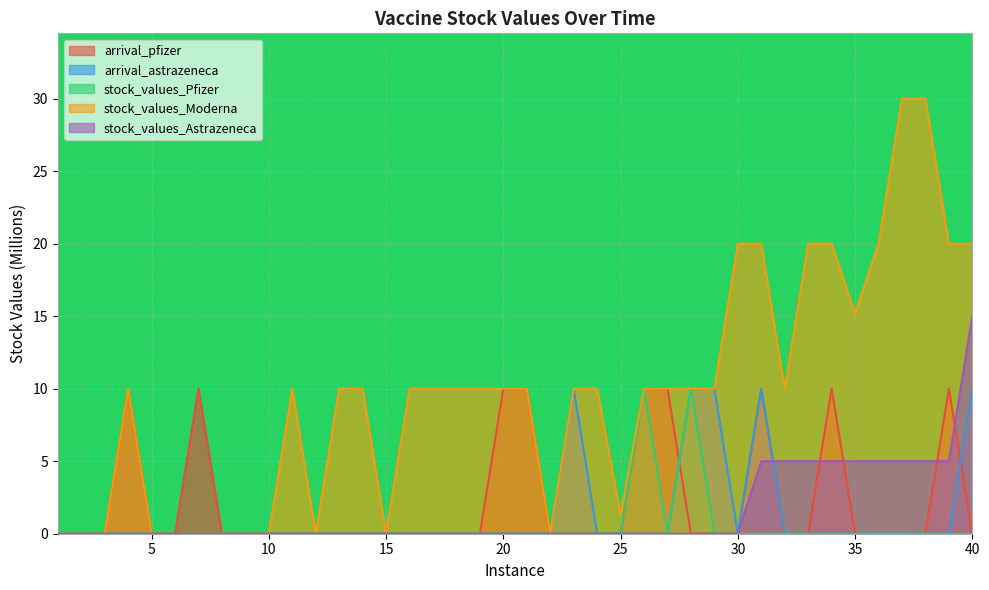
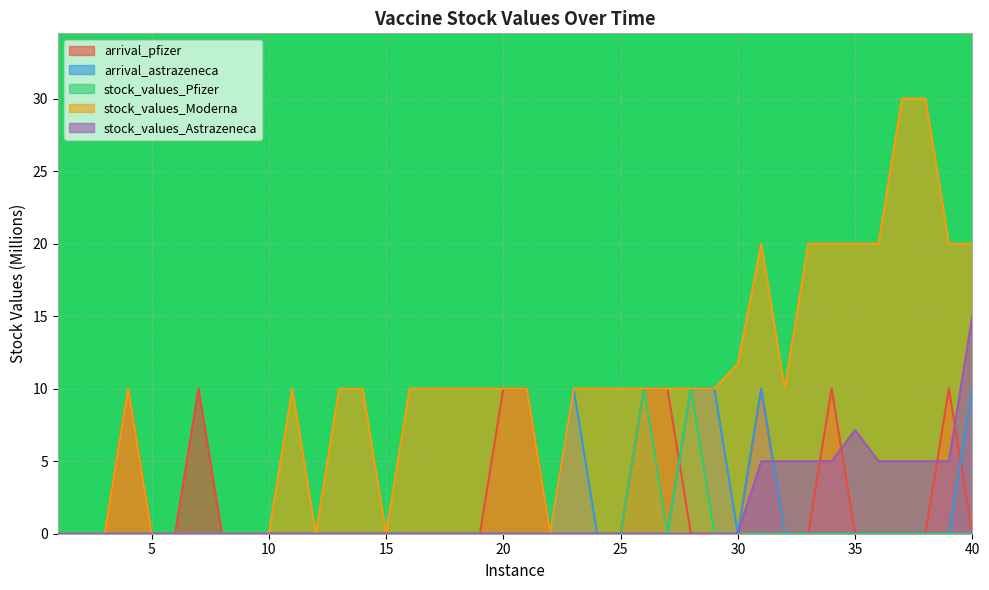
stock_values_Moderna, 25: 1.3 -> 10.0
stock_values_Moderna, 30: 20.0 -> 11.7
stock_values_Moderna, 35: 15.2 -> 20.0
stock_values_Astrazeneca, 35: 5.0 -> 7.2
